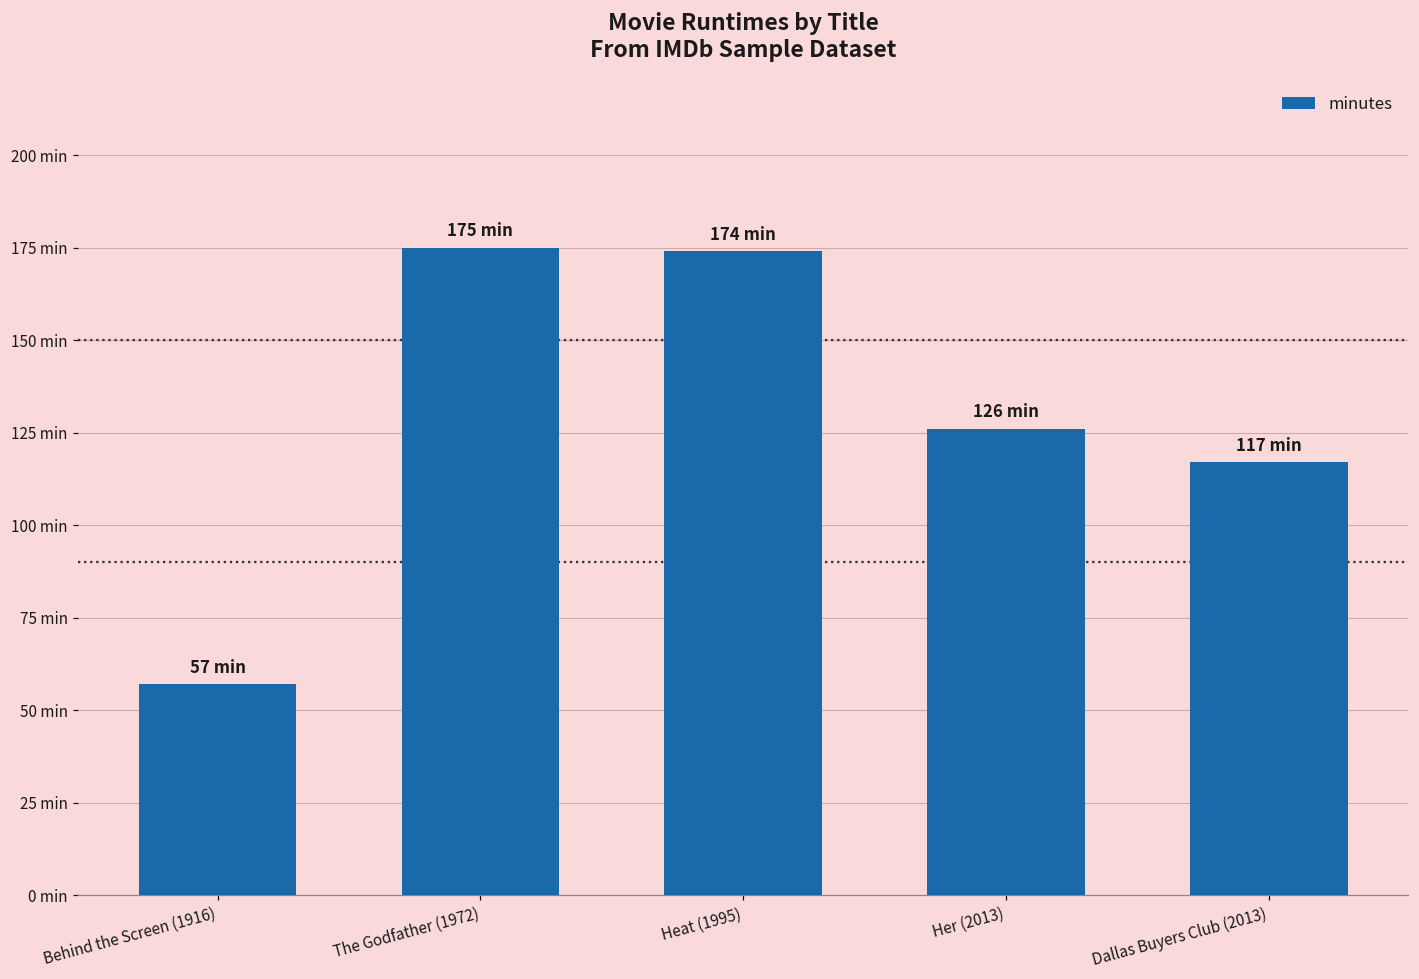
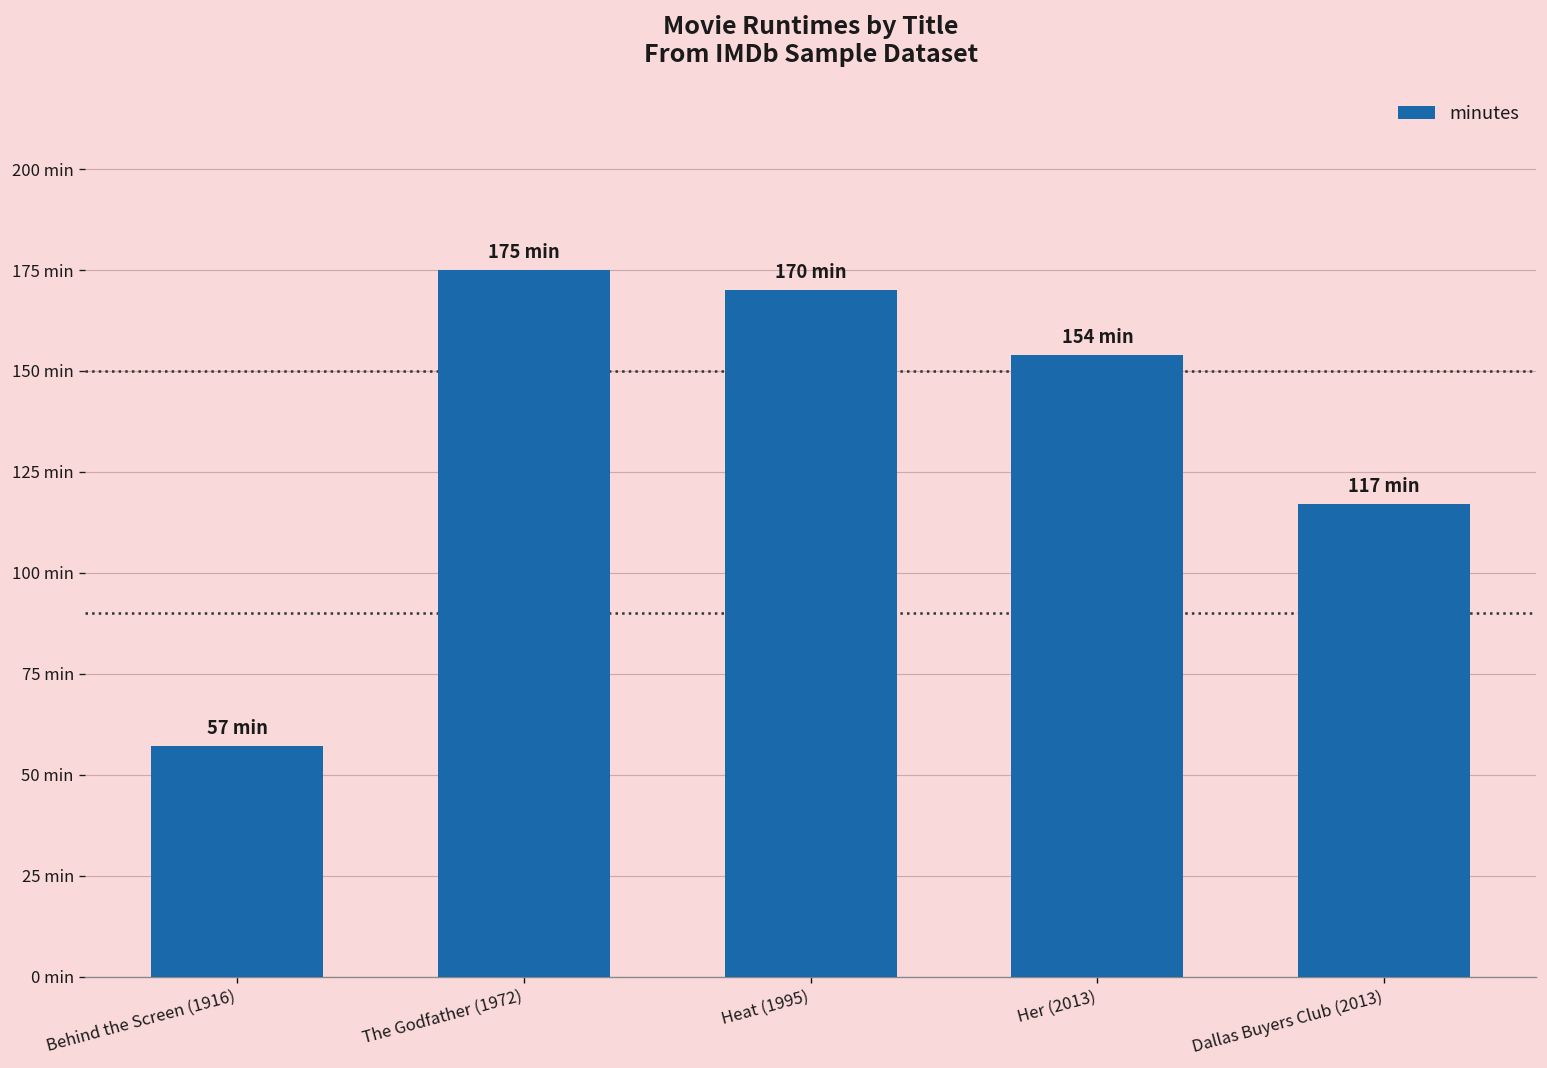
Heat (1995): 174 -> 170
Her (2013): 126 -> 154
